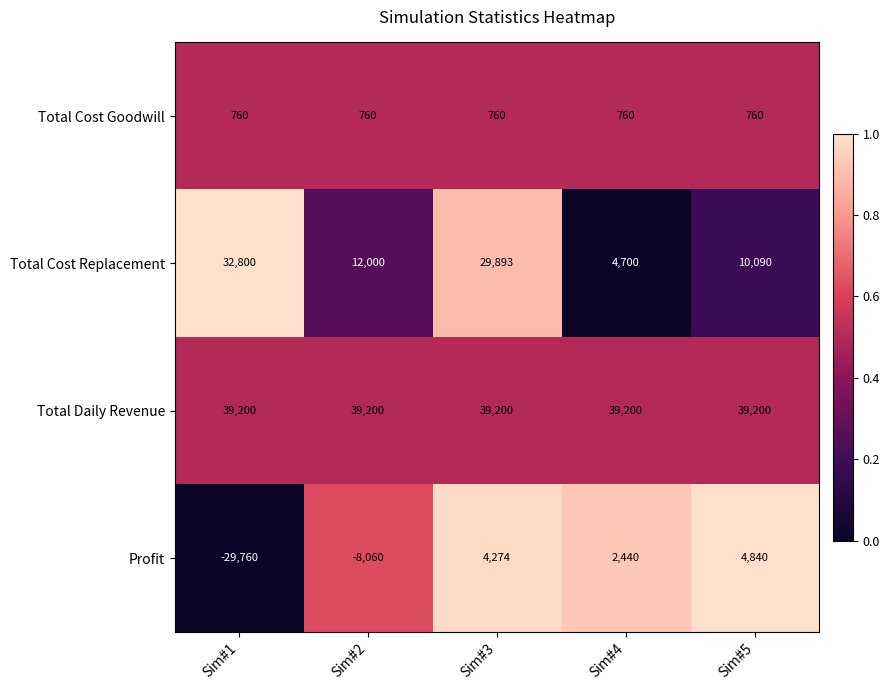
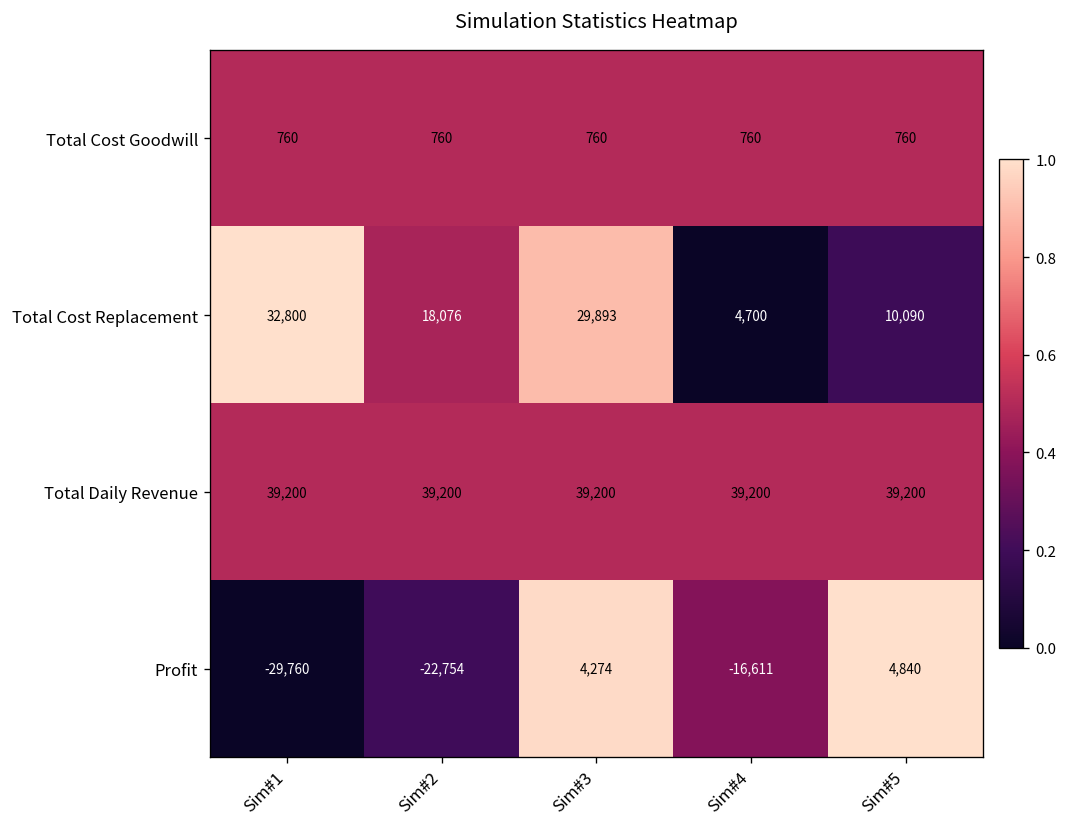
Total Cost Replacement, Sim#2: 12,000 -> 18,076
Profit, Sim#2: -8,060 -> -22,754
Profit, Sim#4: 2,440 -> -16,611
